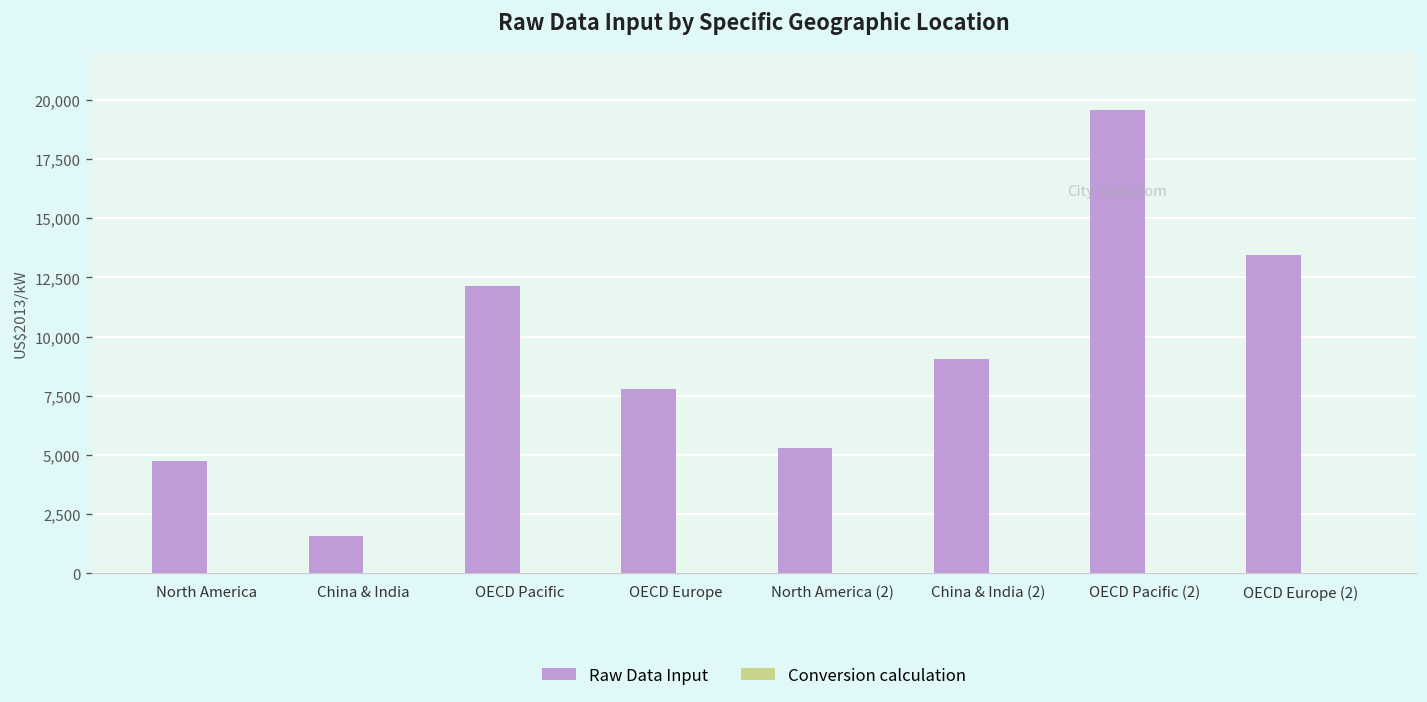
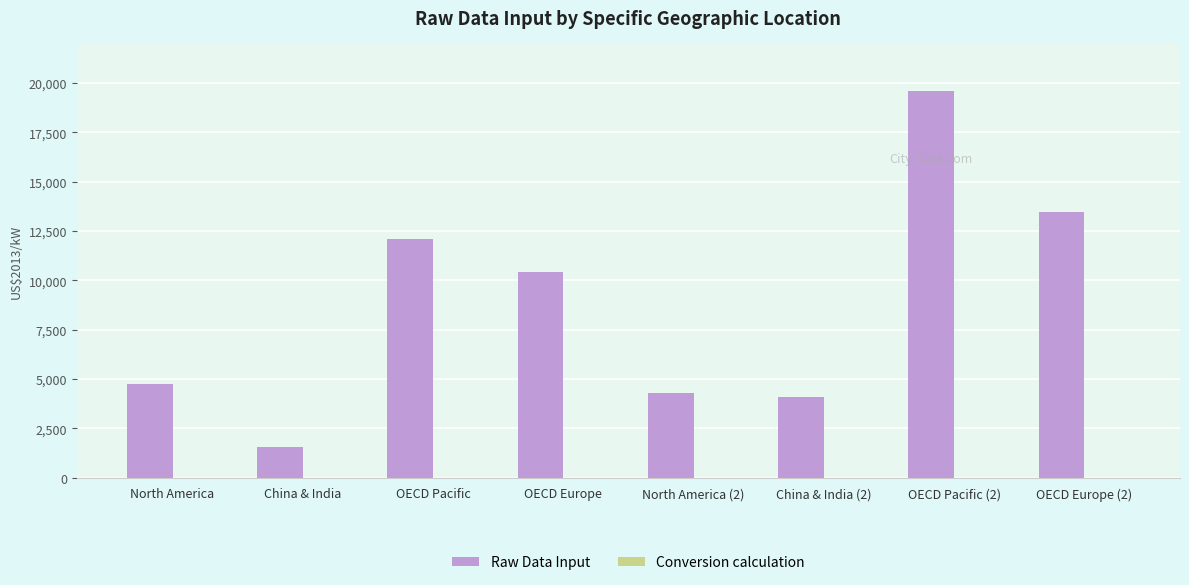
Raw Data Input, OECD Europe: 7,800 -> 10,400
Raw Data Input, North America (2): 5,300 -> 4,300
Raw Data Input, China & India (2): 9,000 -> 4,100
